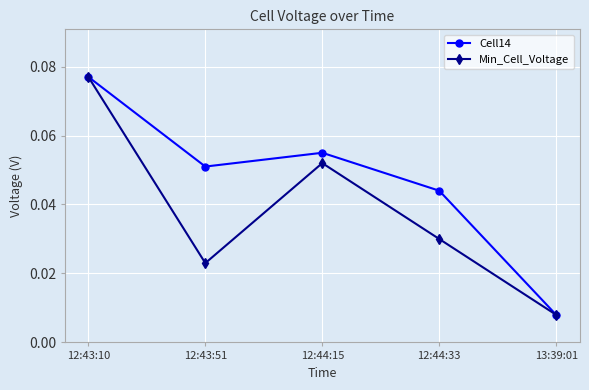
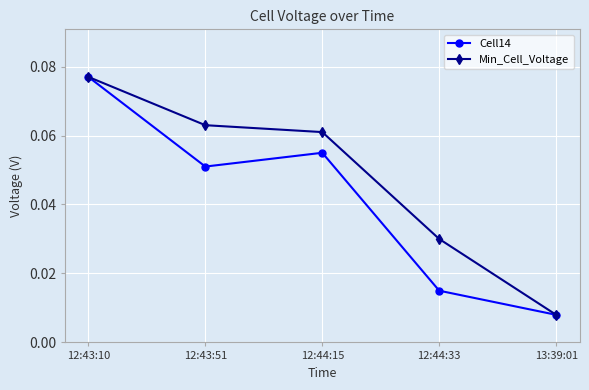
Min_Cell_Voltage, 12:43:51: 0.023 -> 0.063
Min_Cell_Voltage, 12:44:15: 0.052 -> 0.061
Cell14, 12:44:33: 0.044 -> 0.015
